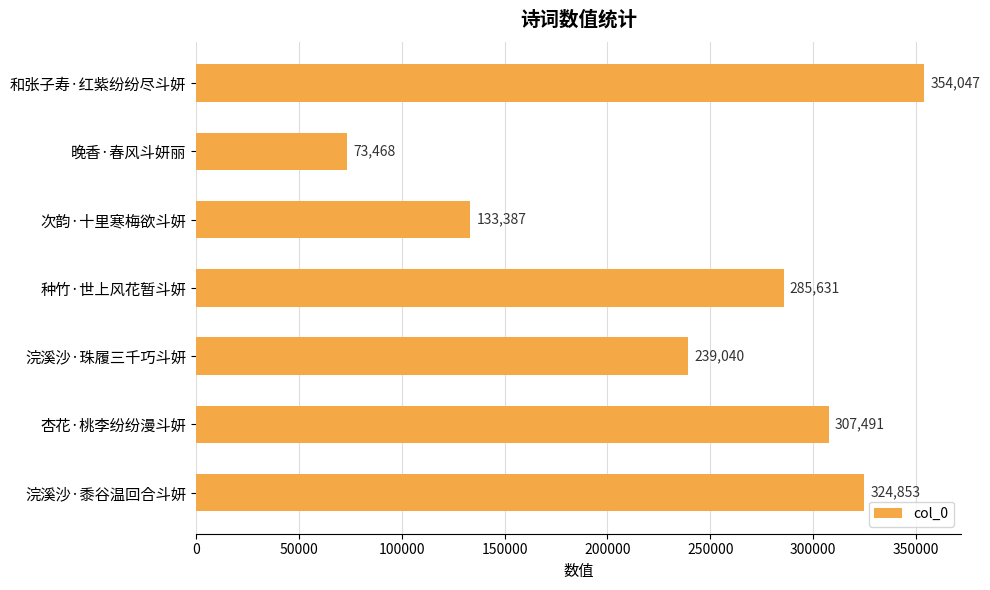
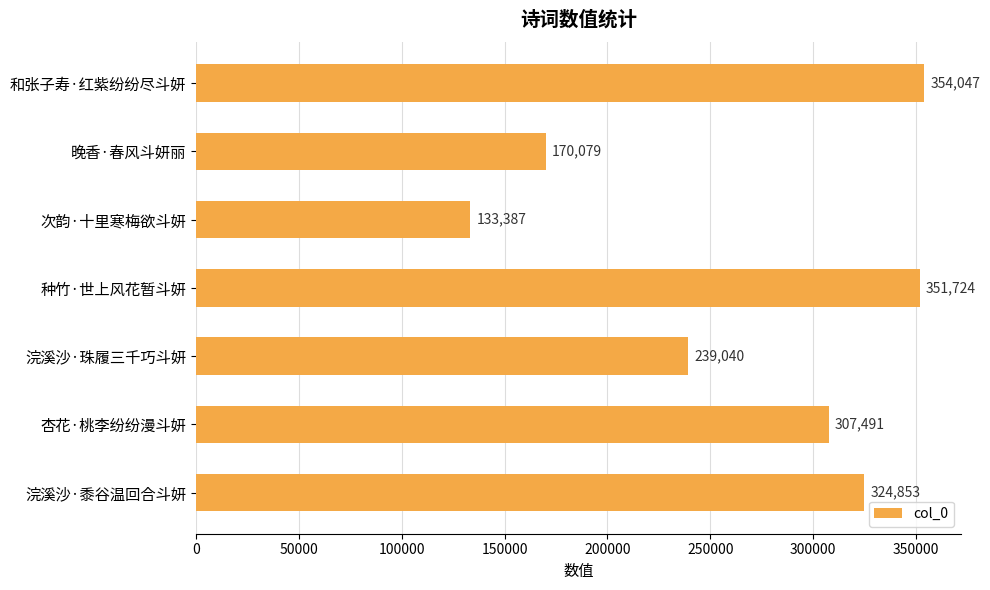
晚香·春风斗妍丽: 73,468 -> 170,079
种竹·世上风花暂斗妍: 285,631 -> 351,724
